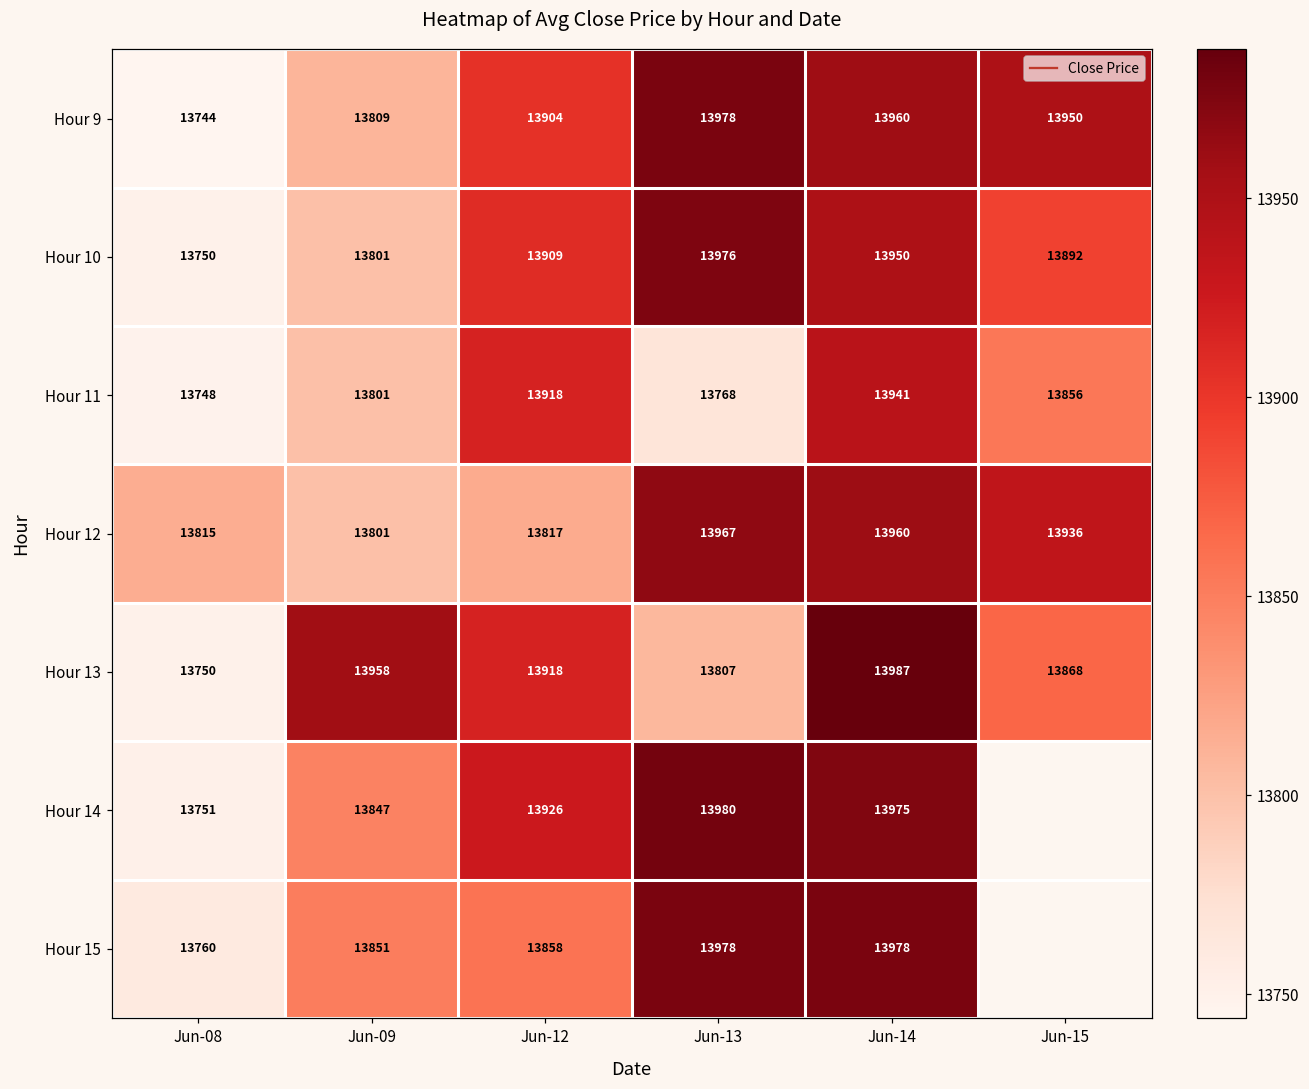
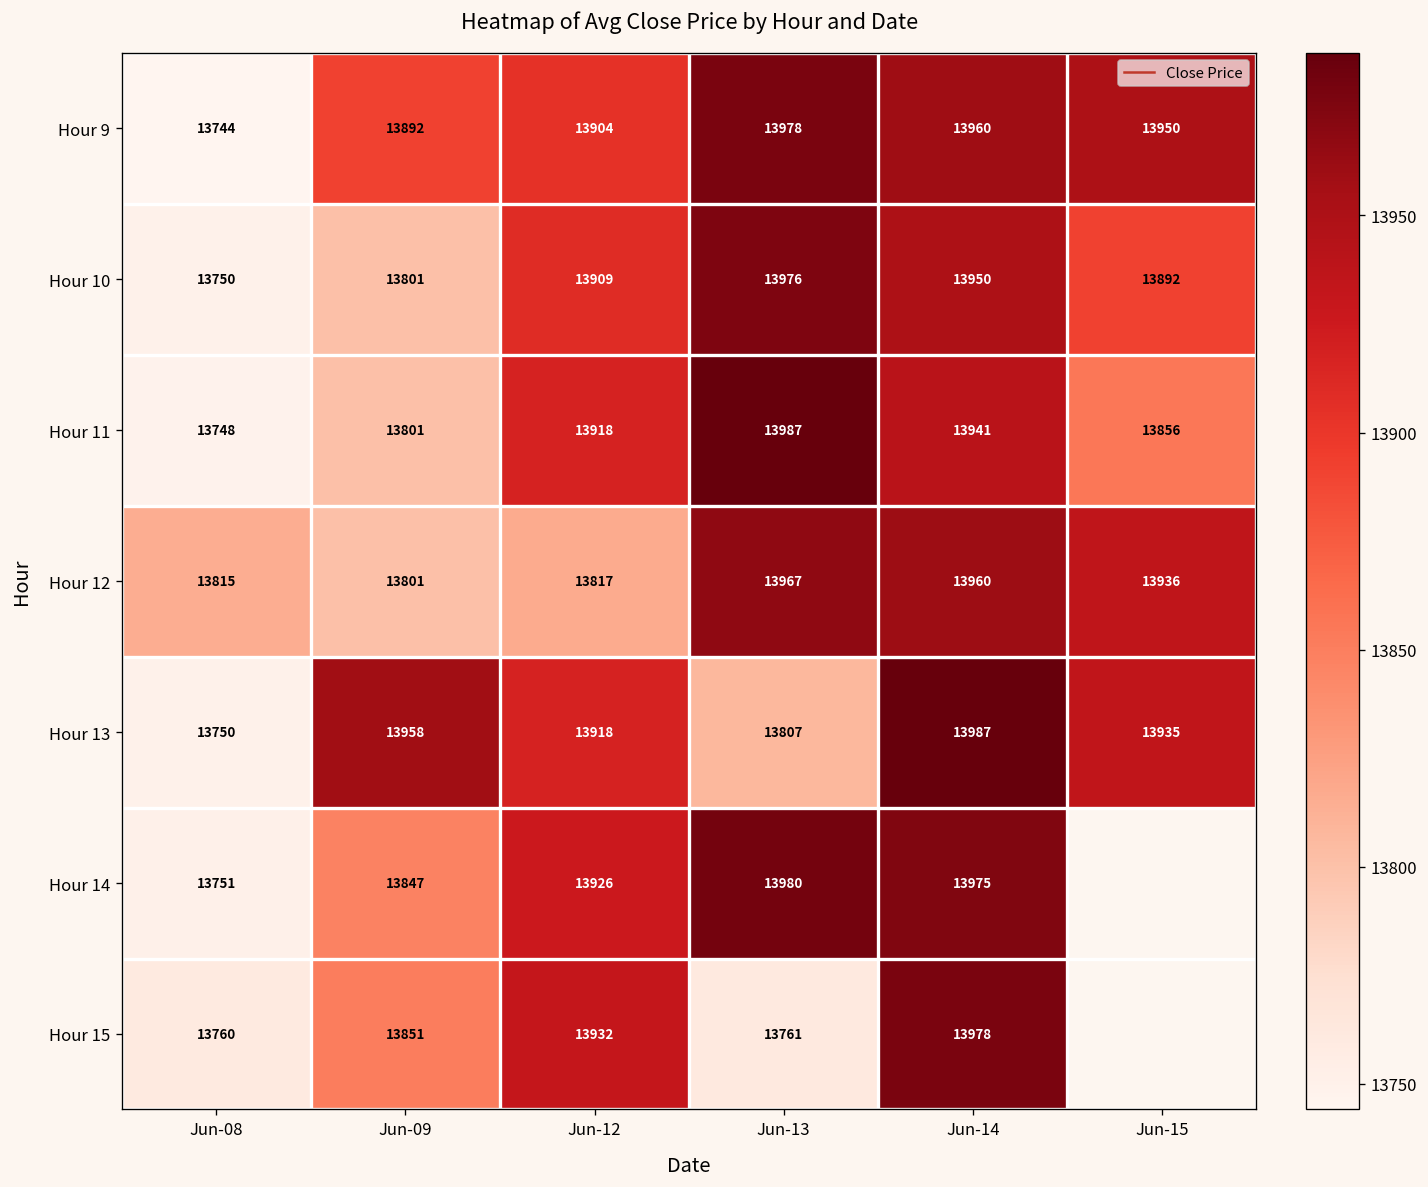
Hour 9, Jun-09: 13809 -> 13892
Hour 11, Jun-13: 13768 -> 13987
Hour 13, Jun-15: 13868 -> 13935
Hour 15, Jun-12: 13858 -> 13932
Hour 15, Jun-13: 13978 -> 13761
